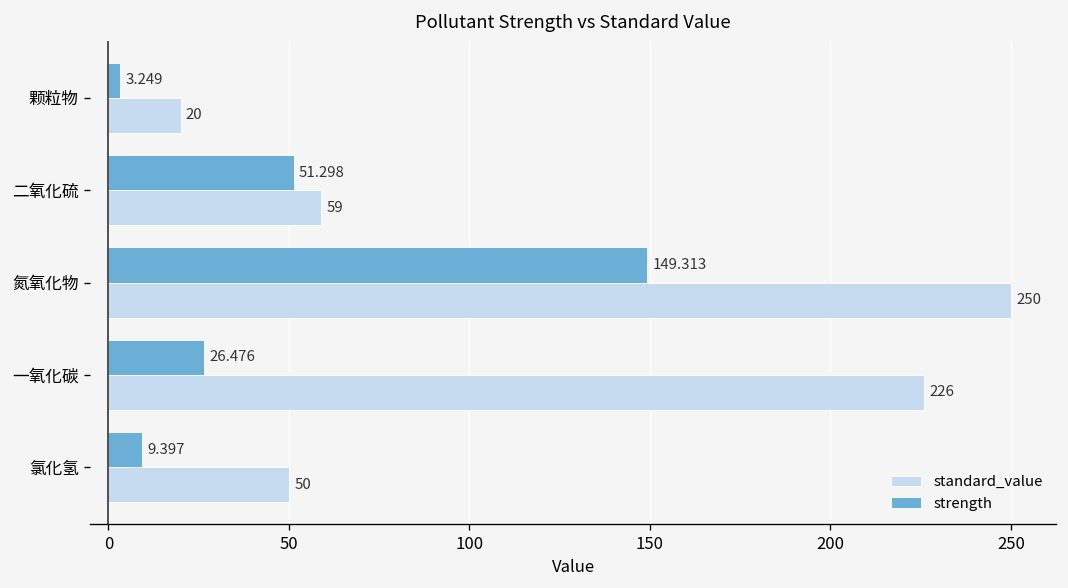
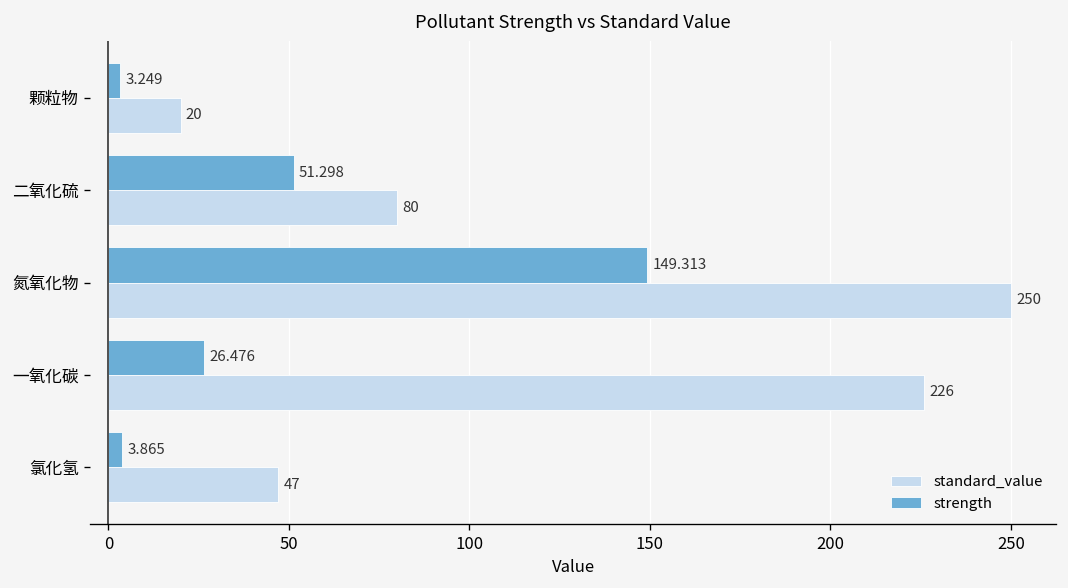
standard_value, 二氧化硫: 59 -> 80
strength, 氯化氢: 9.397 -> 3.865
standard_value, 氯化氢: 50 -> 47
